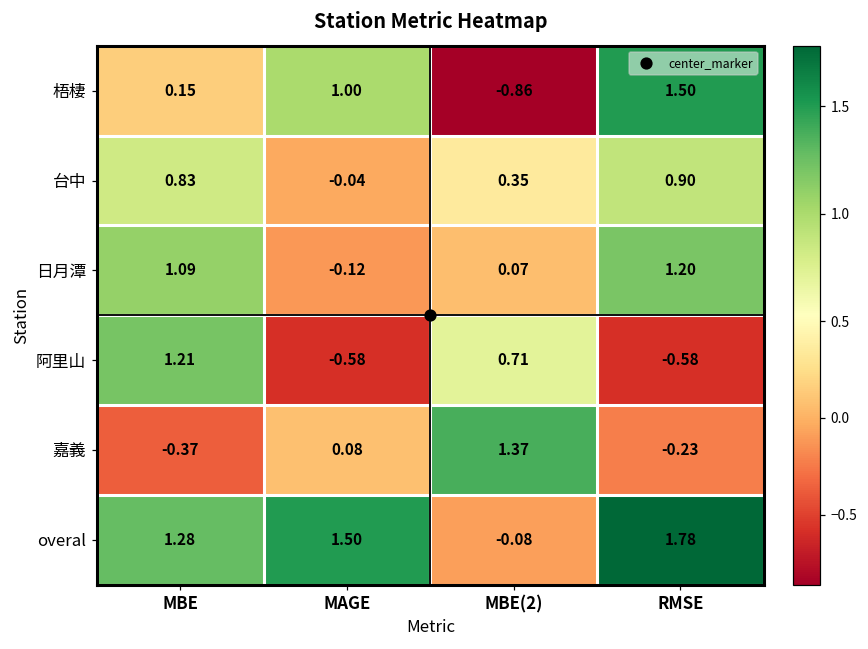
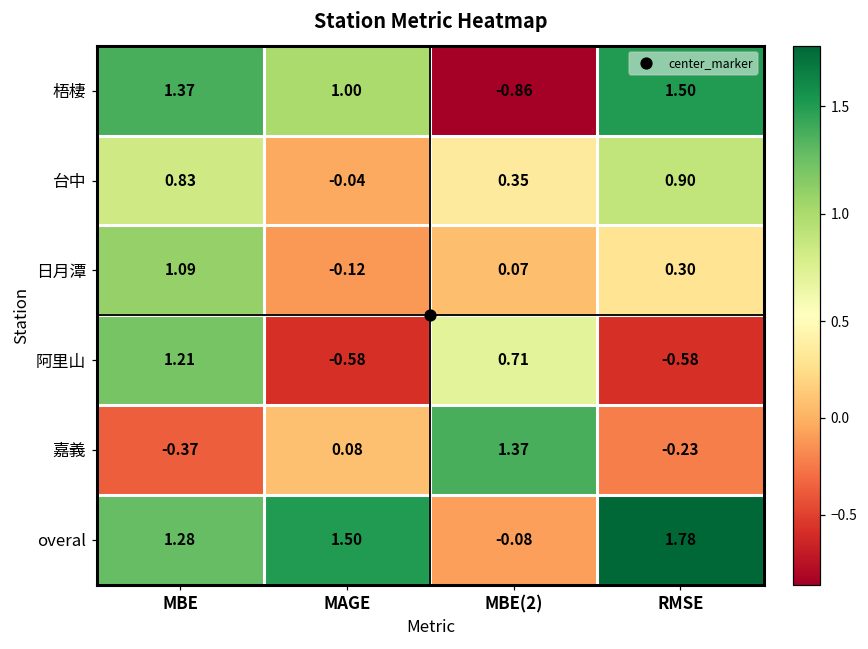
梧棲, MBE: 0.15 -> 1.37
日月潭, RMSE: 1.20 -> 0.30
